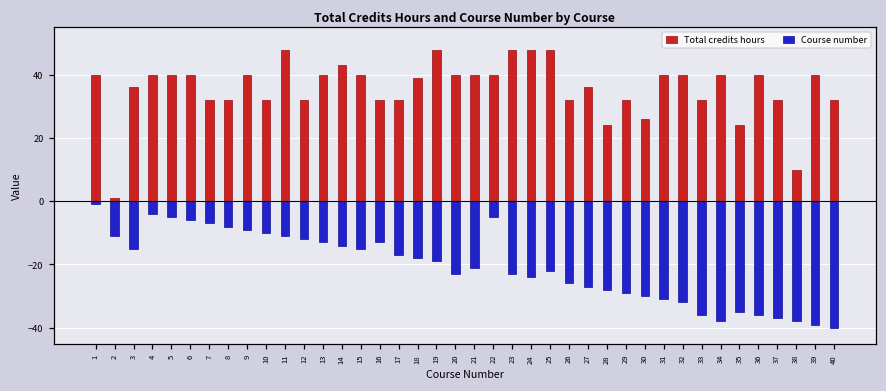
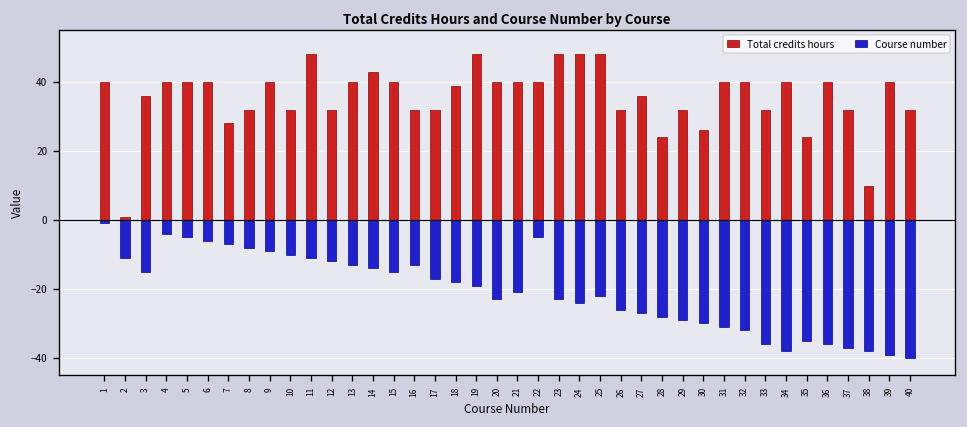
Total credits hours, 7: 32 -> 28
